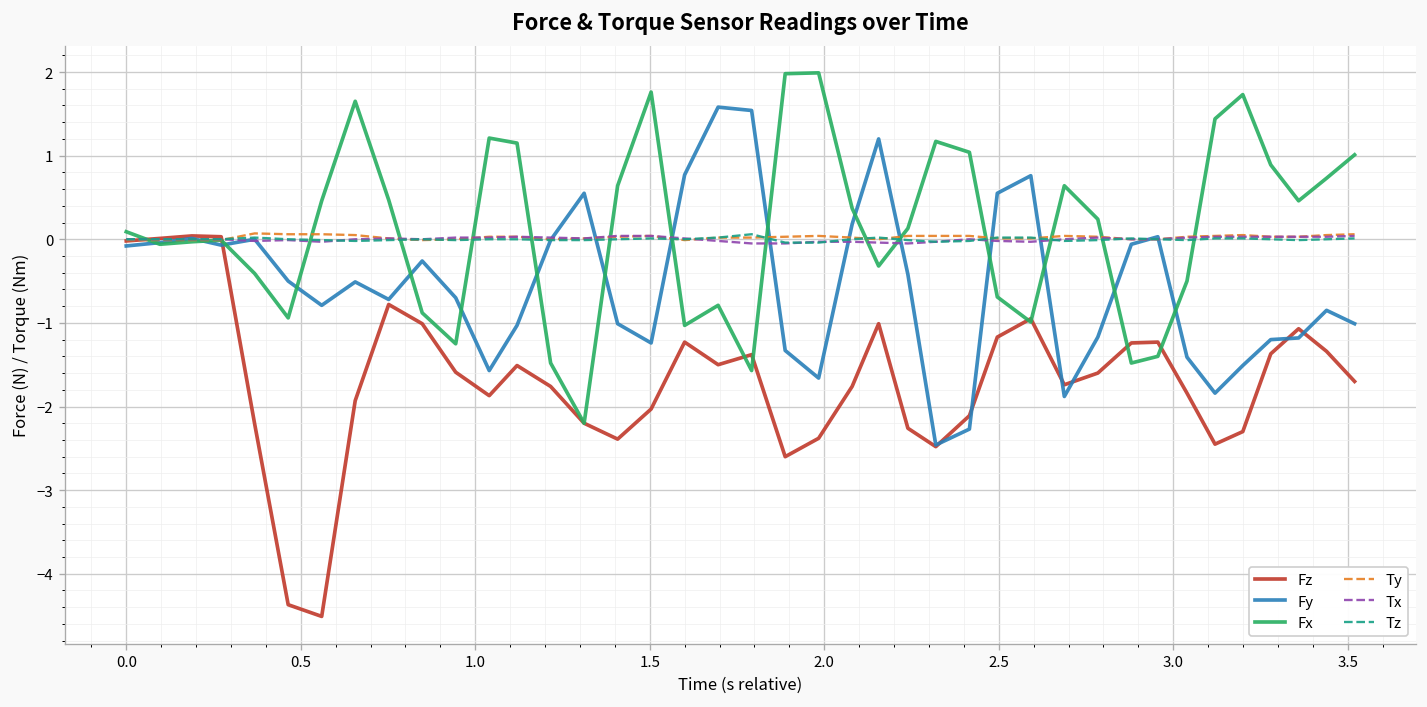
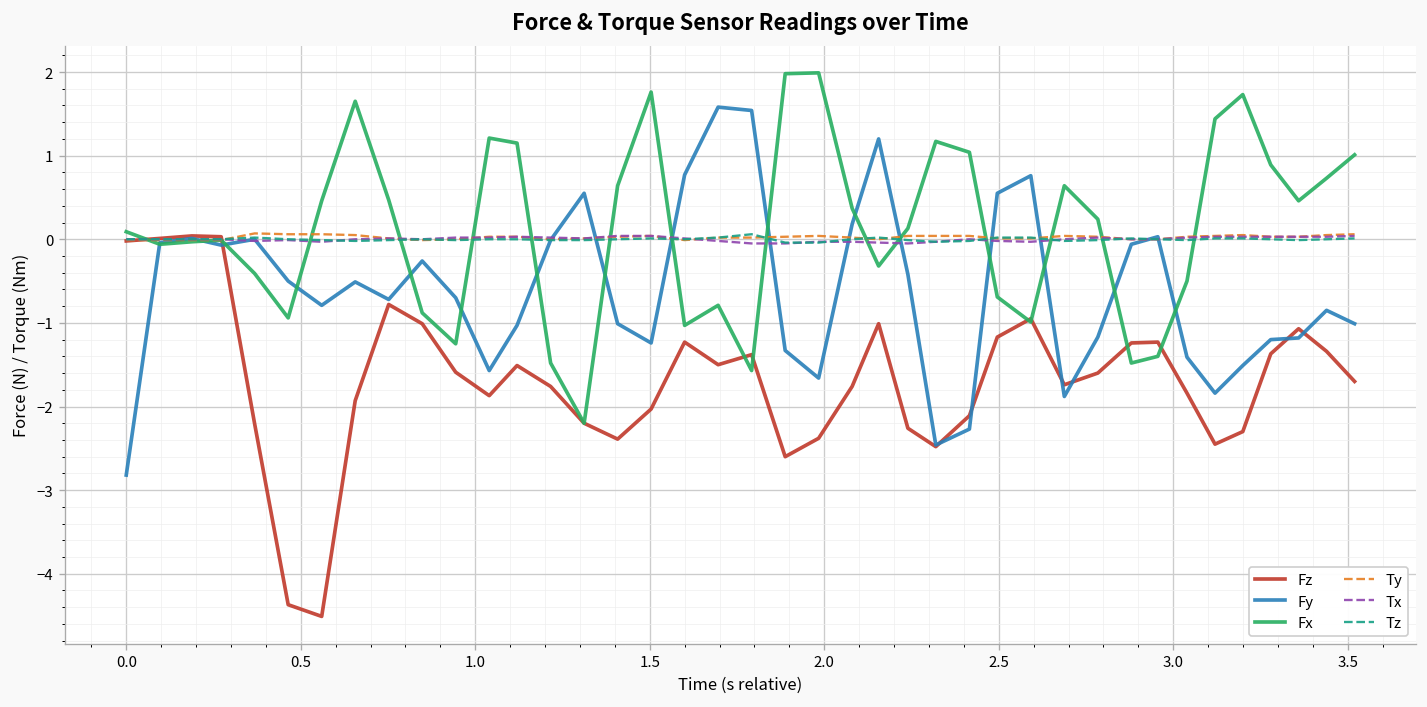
Fy, 0.0: -0.1 -> -2.8
